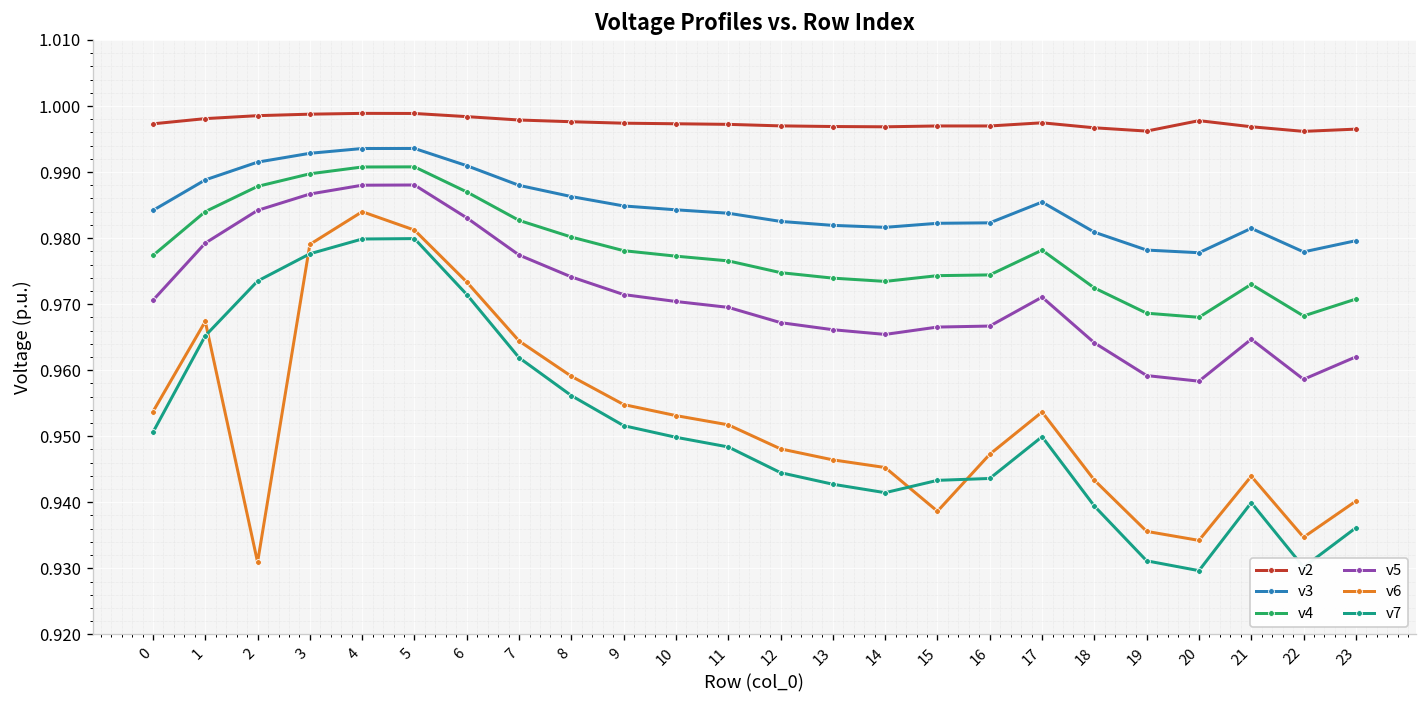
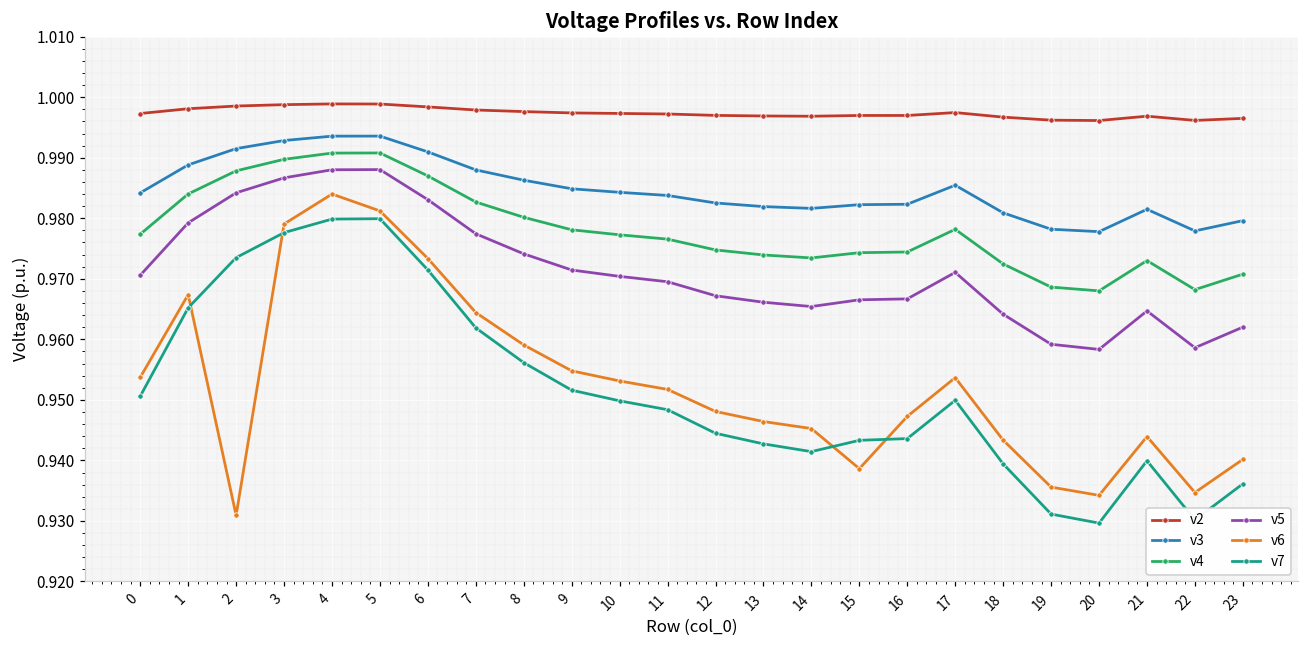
v2, 20: 0.998 -> 0.996
